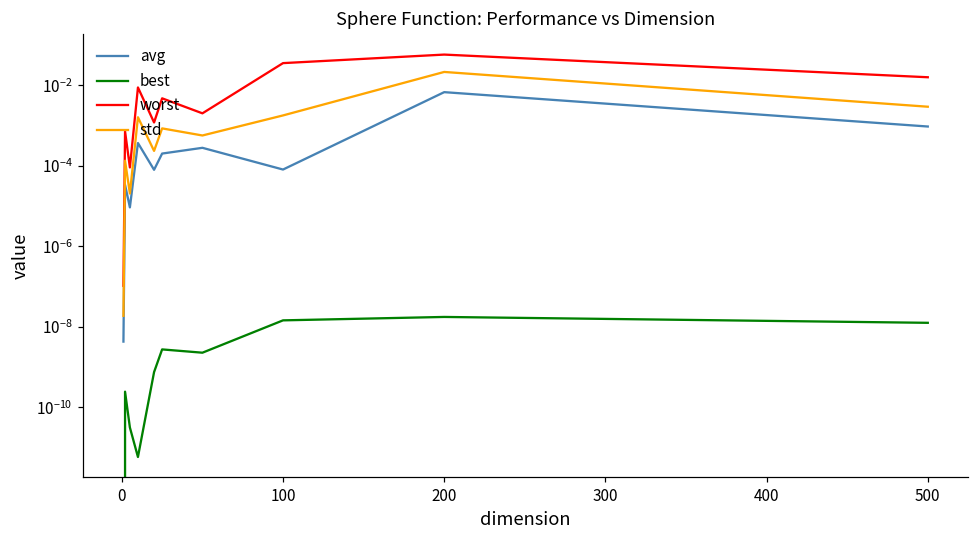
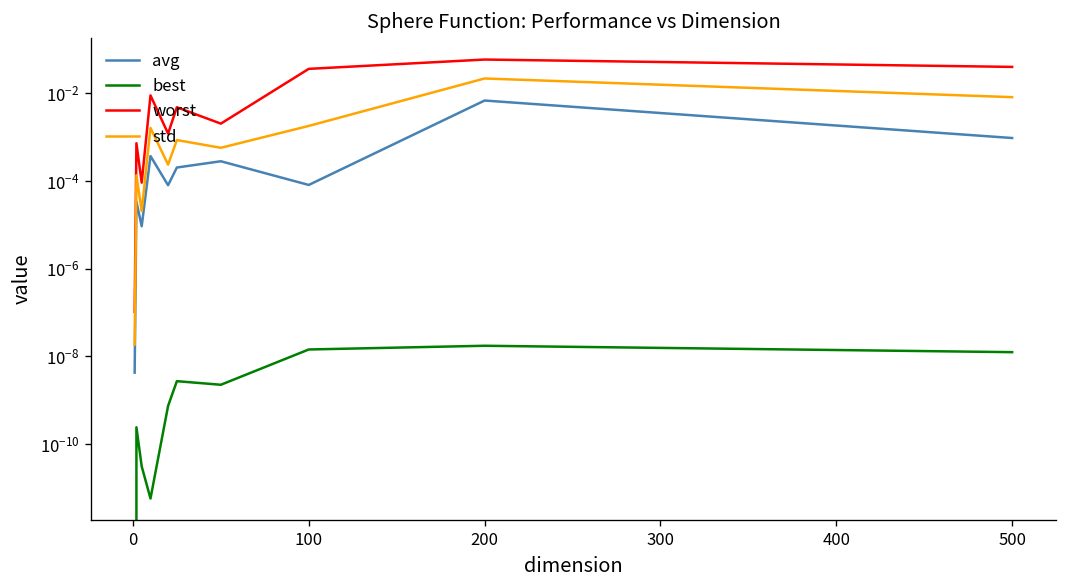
worst, 500: 0.02 -> 0.04
std, 500: 0.003 -> 0.008
